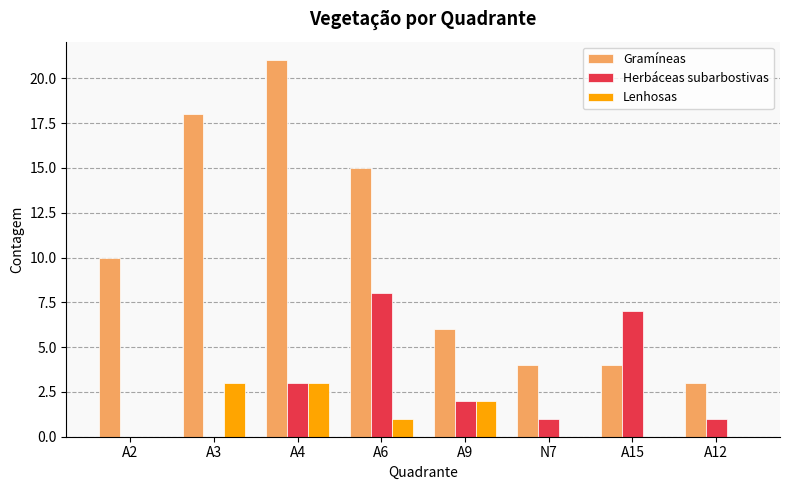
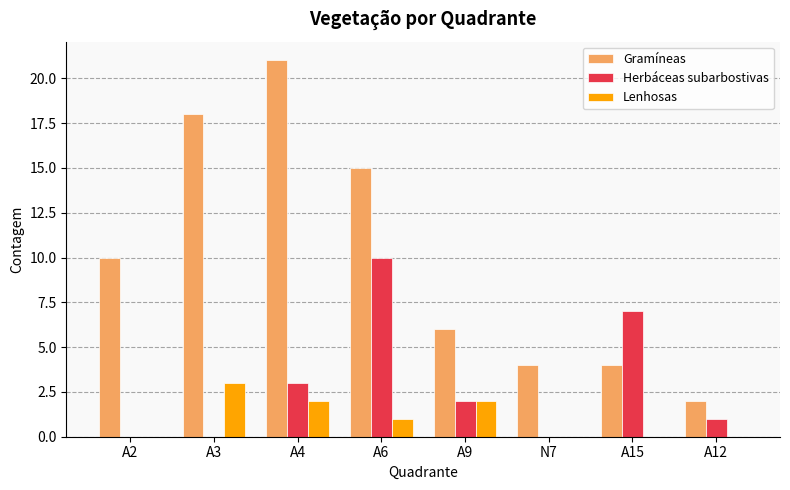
Lenhosas, A4: 3 -> 2
Herbáceas subarbostivas, A6: 8 -> 10
Herbáceas subarbostivas, N7: 1 -> 0
Gramíneas, A12: 3 -> 2
